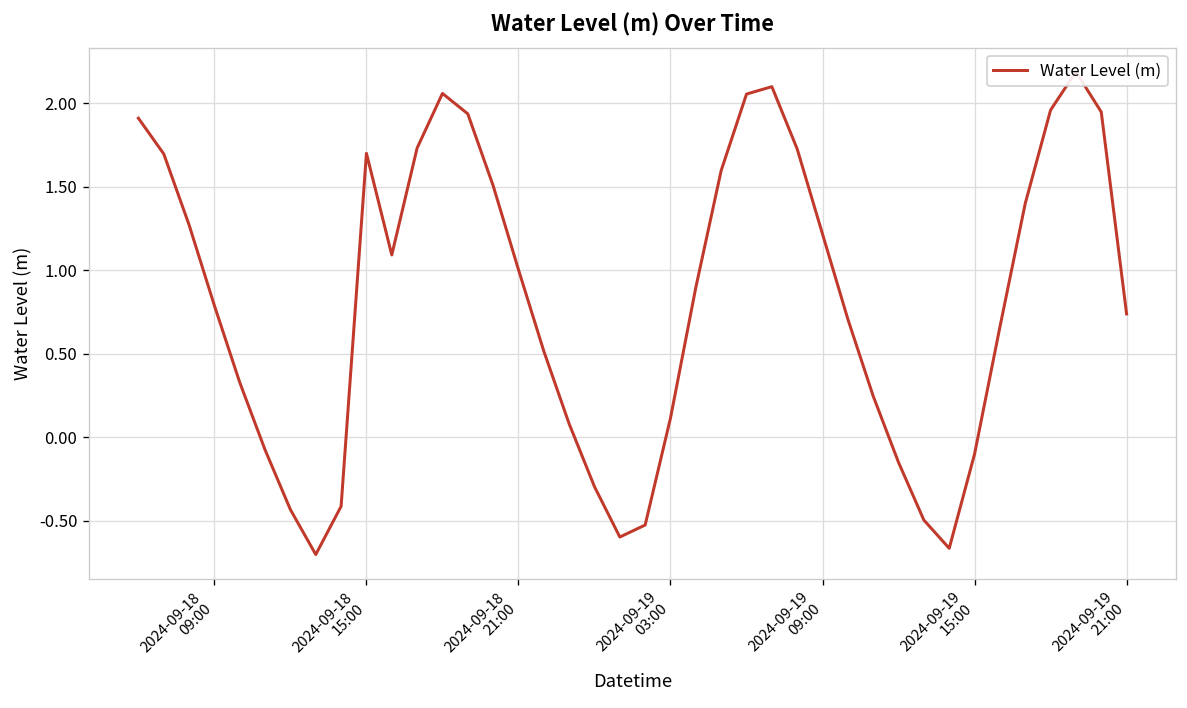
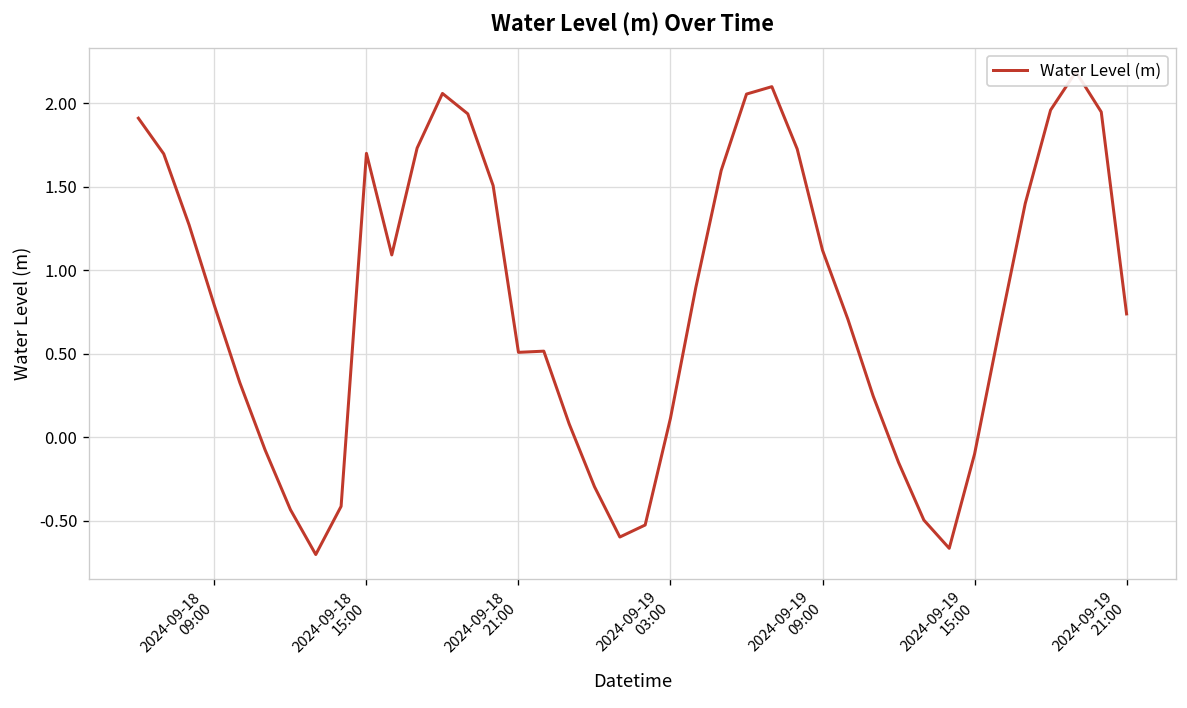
2024-09-18 21:00: 1.01 -> 0.51
2024-09-19 09:00: 1.22 -> 1.12
